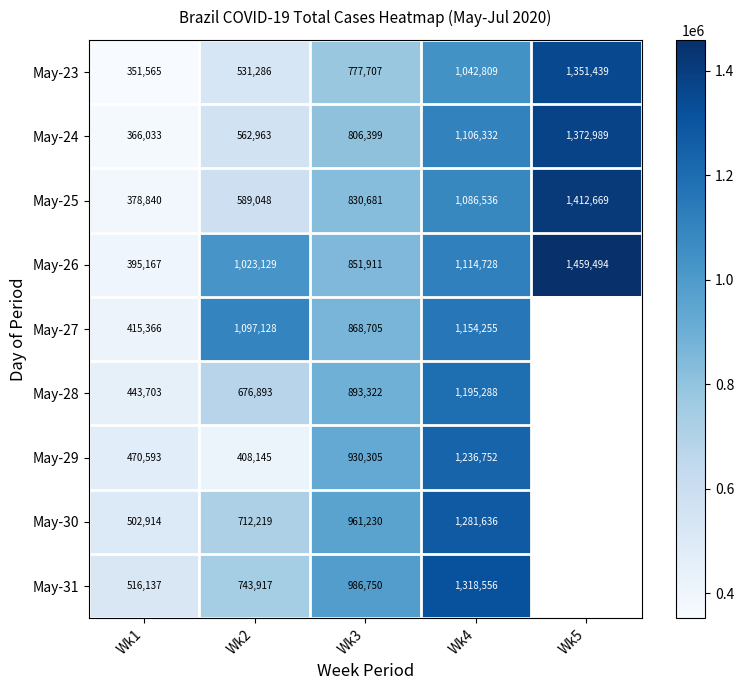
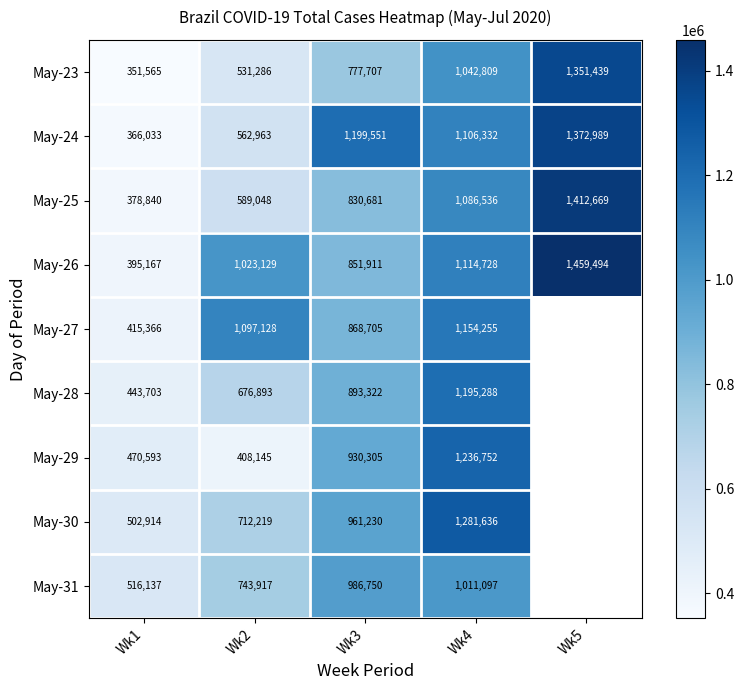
May-24, Wk3: 806,399 -> 1,199,551
May-31, Wk4: 1,318,556 -> 1,011,097
